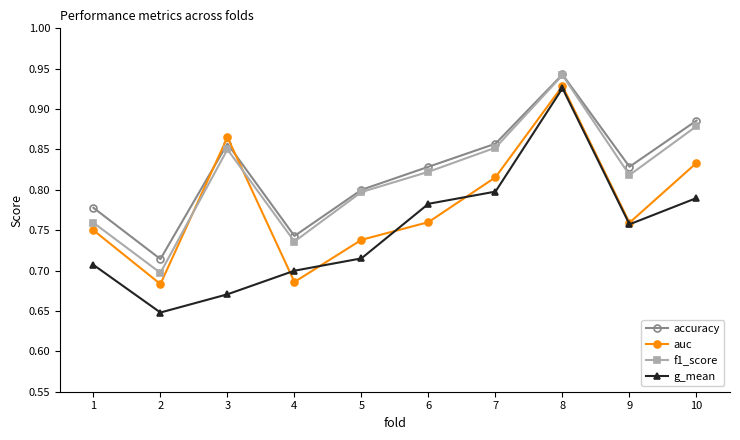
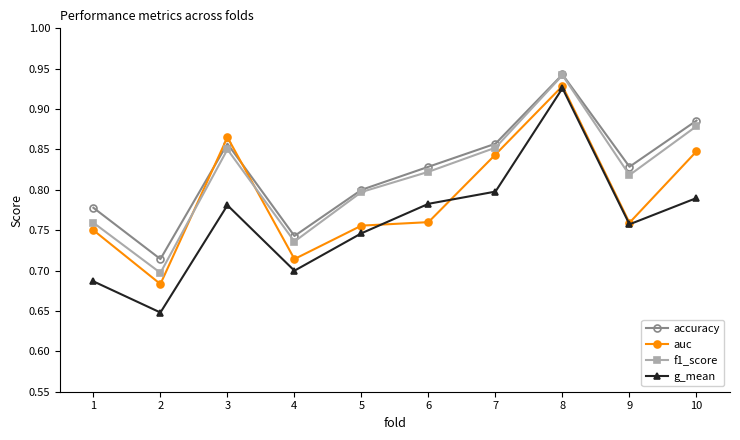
g_mean, 1: 0.71 -> 0.69
g_mean, 3: 0.67 -> 0.78
auc, 4: 0.69 -> 0.71
auc, 5: 0.74 -> 0.76
g_mean, 5: 0.72 -> 0.75
auc, 7: 0.82 -> 0.84
auc, 10: 0.83 -> 0.85
